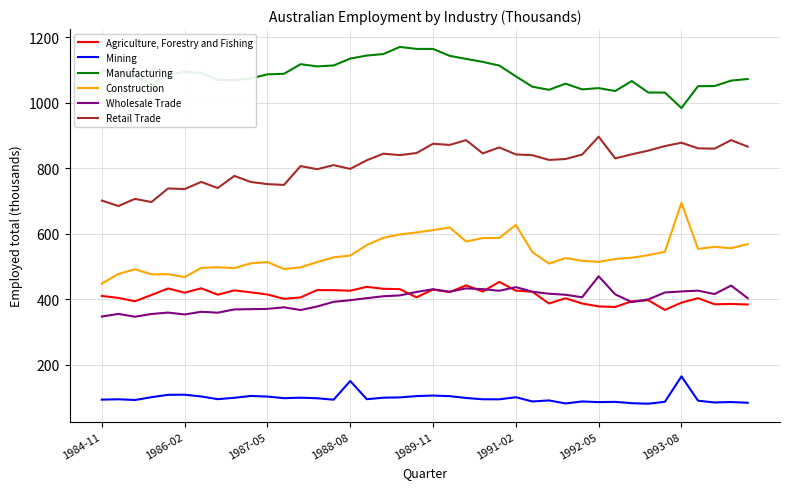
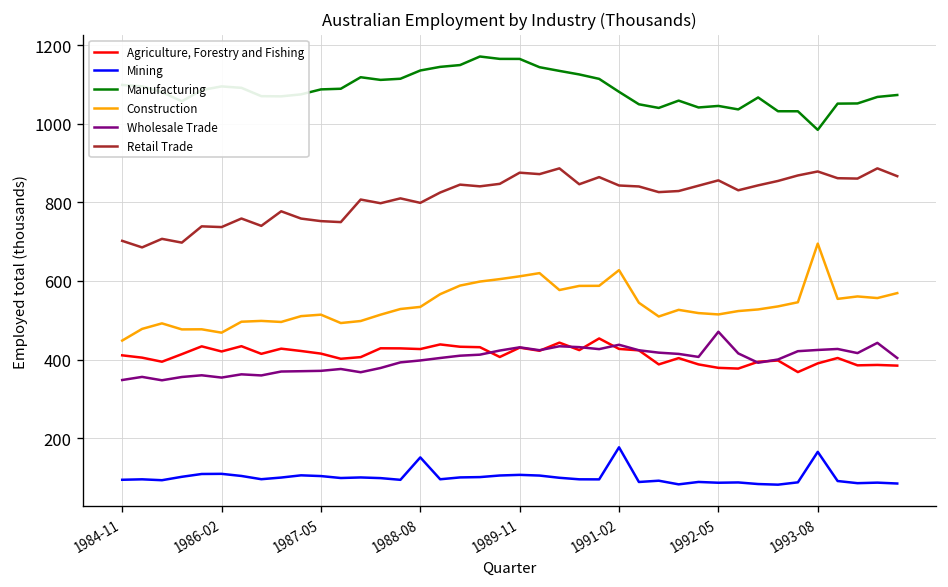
Mining, 1991-02: 100 -> 180
Retail Trade, 1992-05: 900 -> 860
